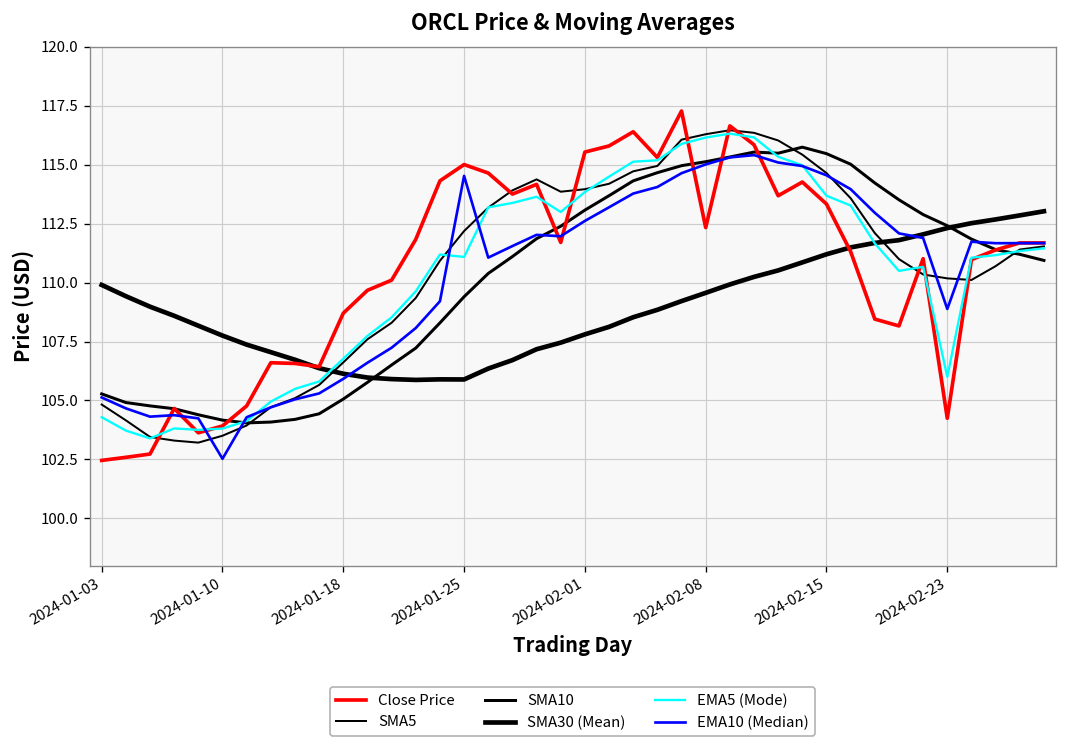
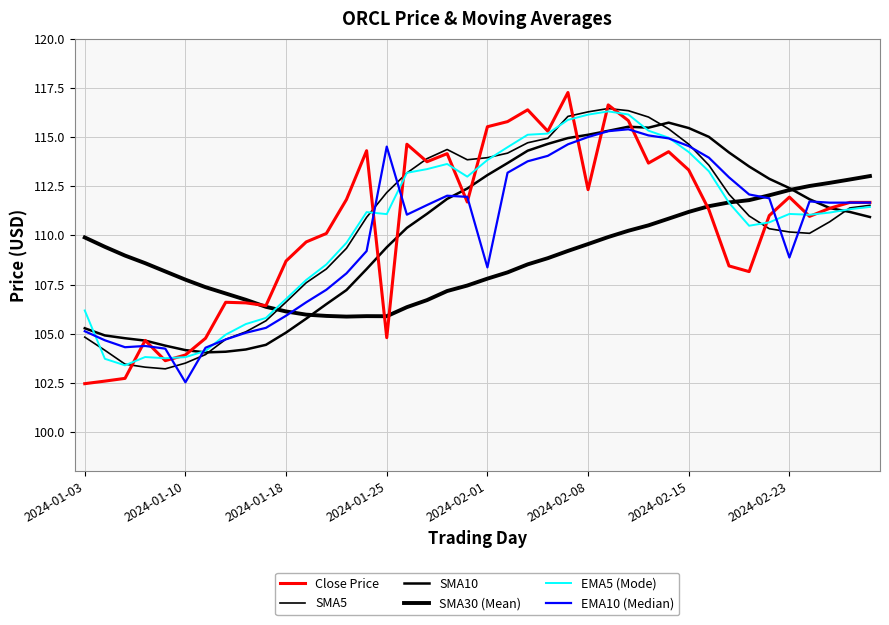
EMA5 (Mode), 2024-01-03: 104.3 -> 106.2
Close Price, 2024-01-25: 115.0 -> 104.8
EMA10 (Median), 2024-02-01: 112.6 -> 108.4
EMA5 (Mode), 2024-02-15: 113.7 -> 114.2
Close Price, 2024-02-23: 104.2 -> 111.9
EMA5 (Mode), 2024-02-23: 106.0 -> 111.1
